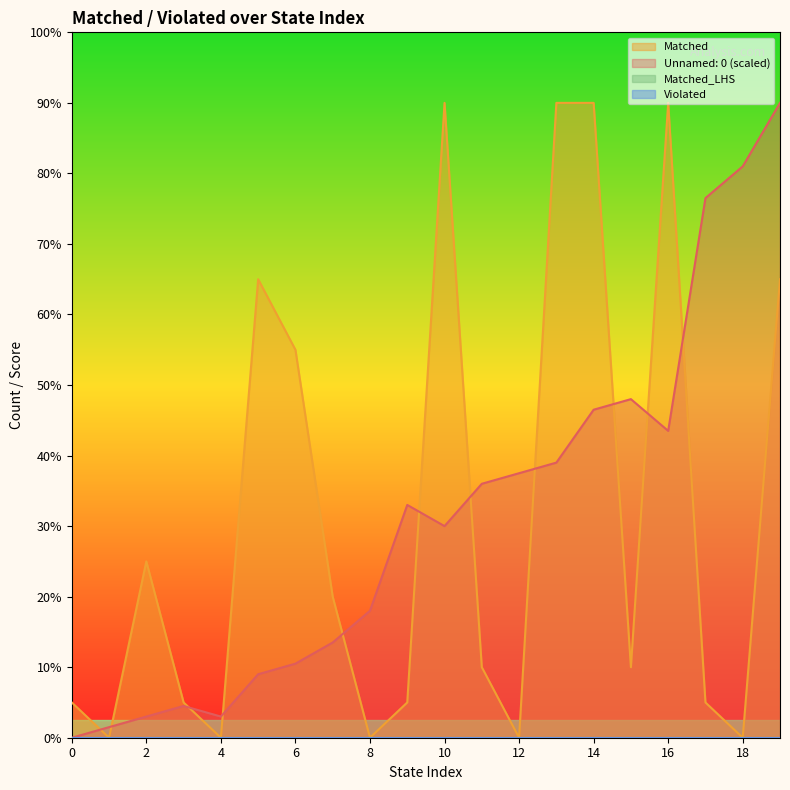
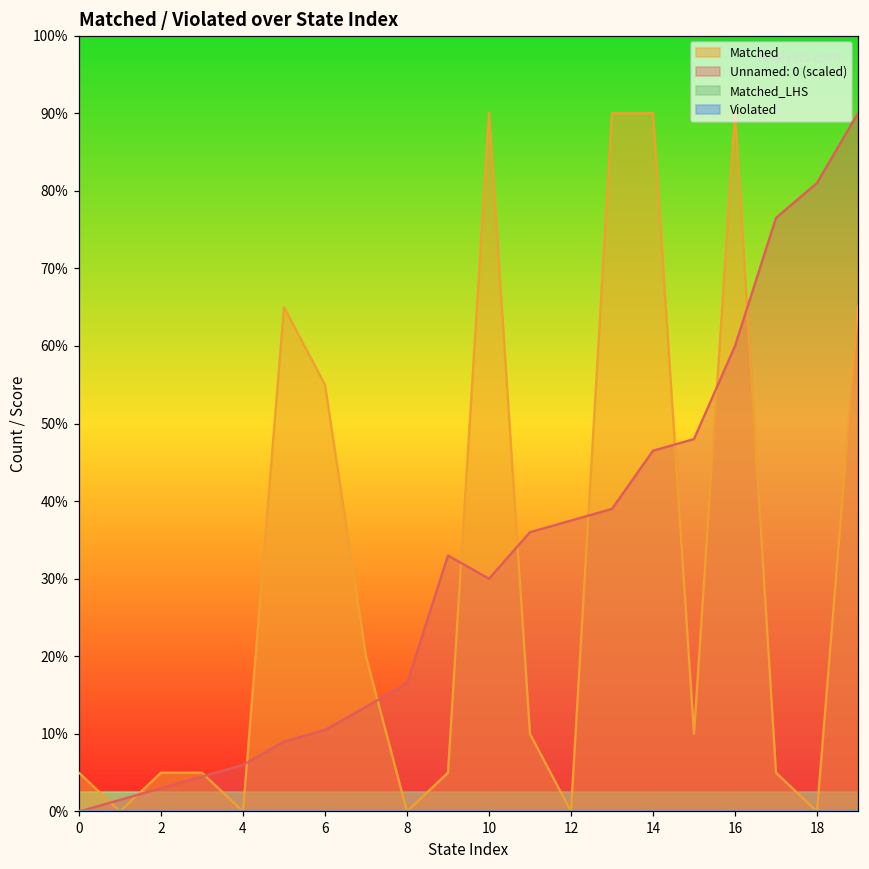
Matched, 2: 25% -> 5%
Unnamed: 0 (scaled), 4: 3% -> 6%
Unnamed: 0 (scaled), 8: 18% -> 17%
Unnamed: 0 (scaled), 16: 44% -> 60%
